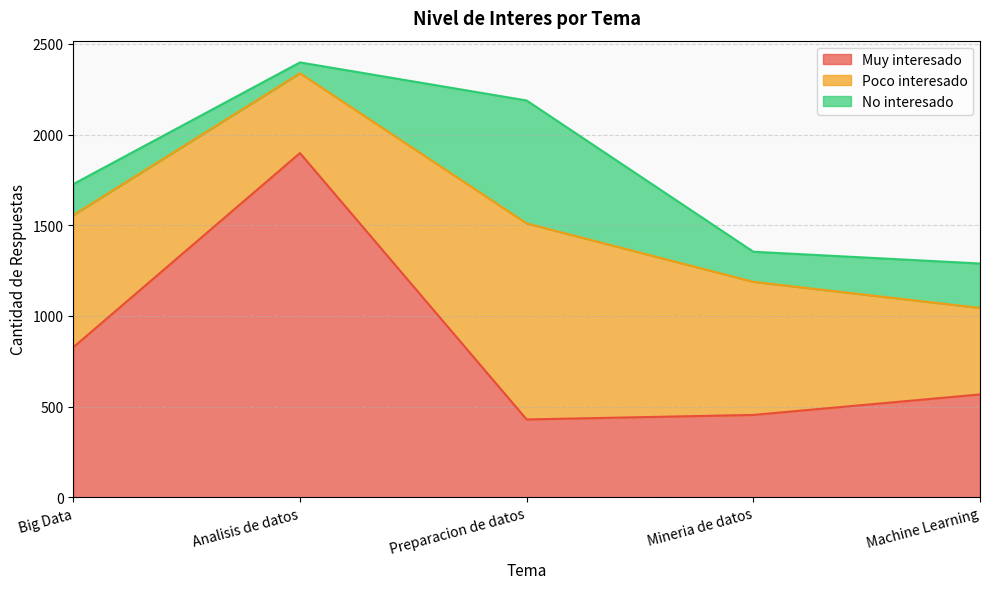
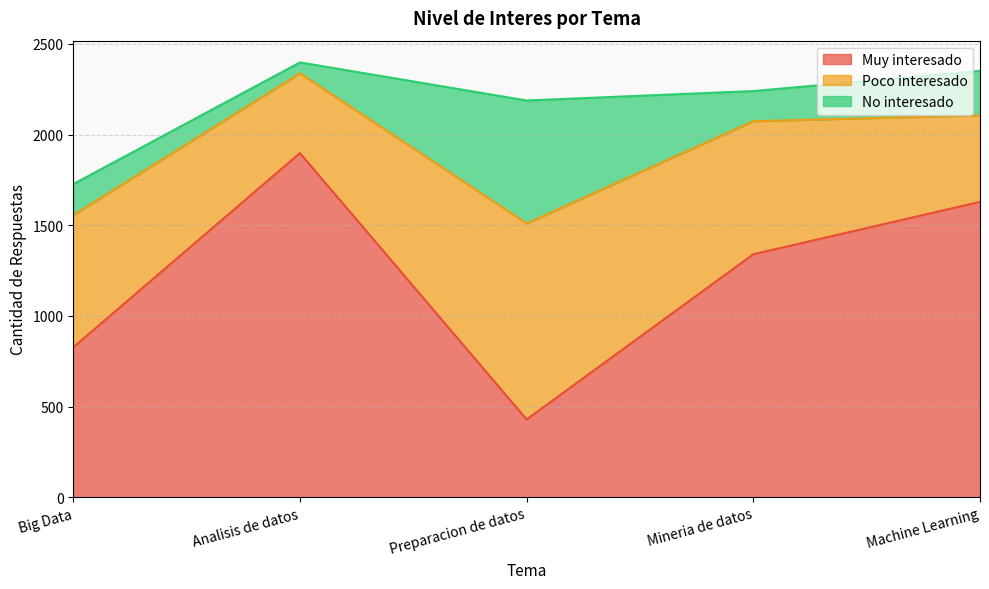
Muy interesado, Mineria de datos: 450 -> 1340
Muy interesado, Machine Learning: 570 -> 1630
